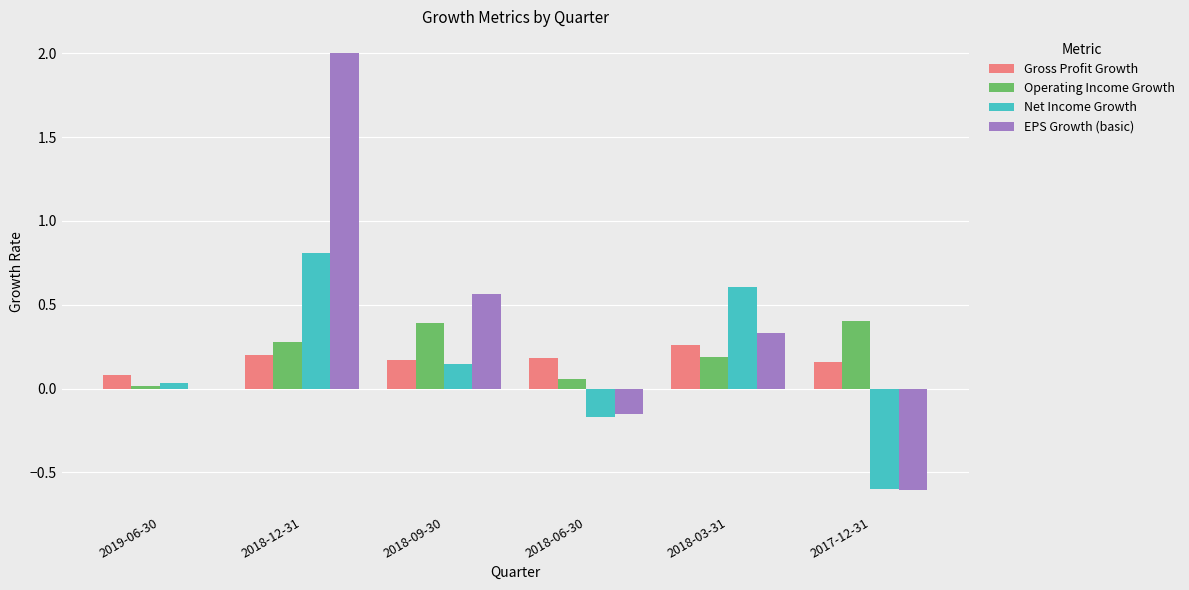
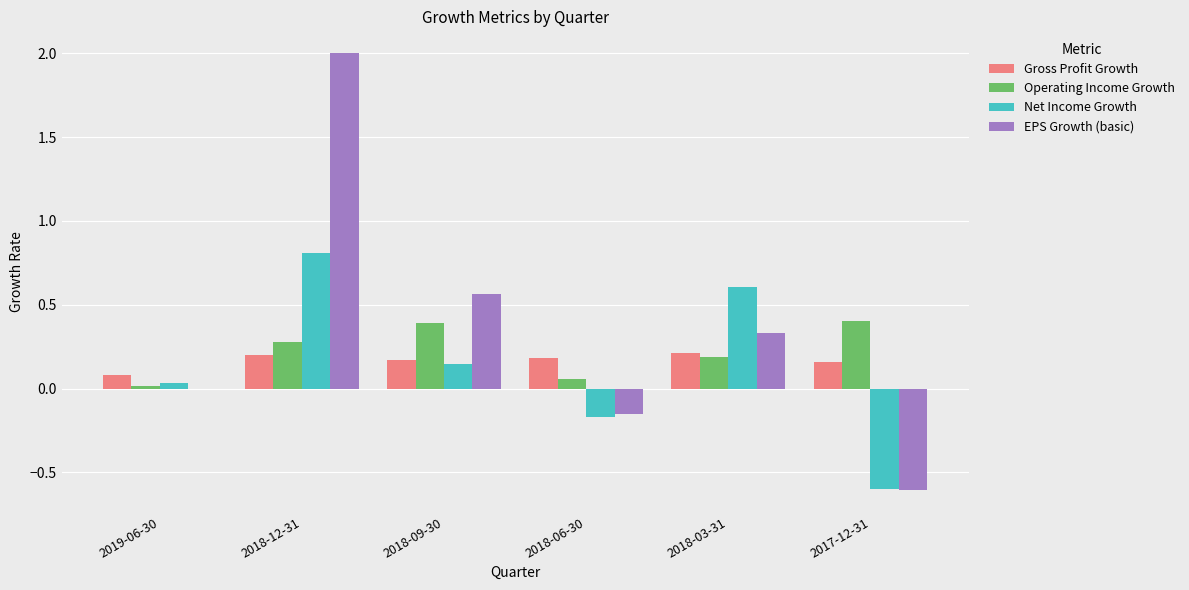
Gross Profit Growth, 2018-03-31: 0.26 -> 0.21
